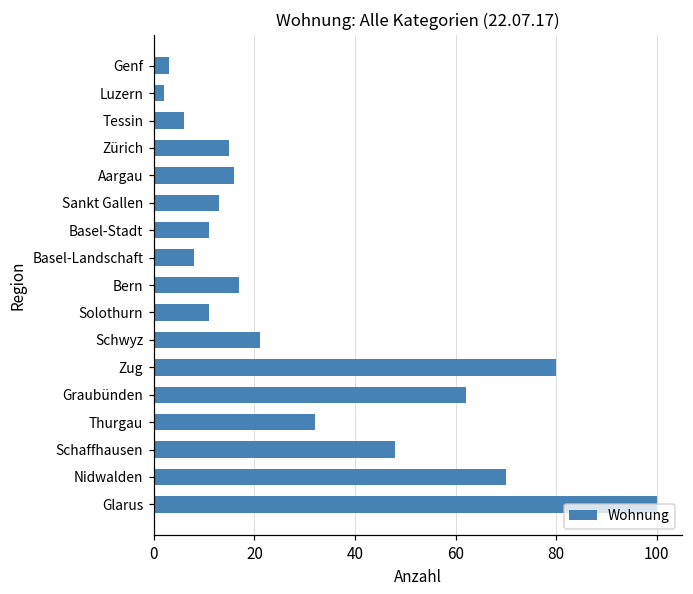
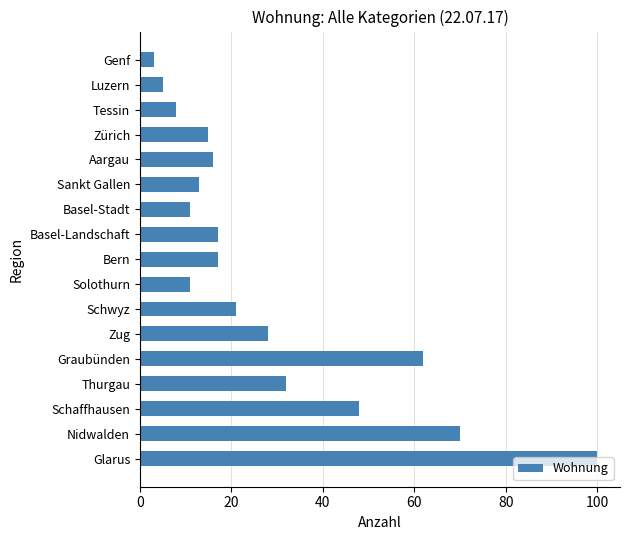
Luzern: 2 -> 5
Tessin: 6 -> 8
Basel-Landschaft: 8 -> 17
Zug: 80 -> 28
